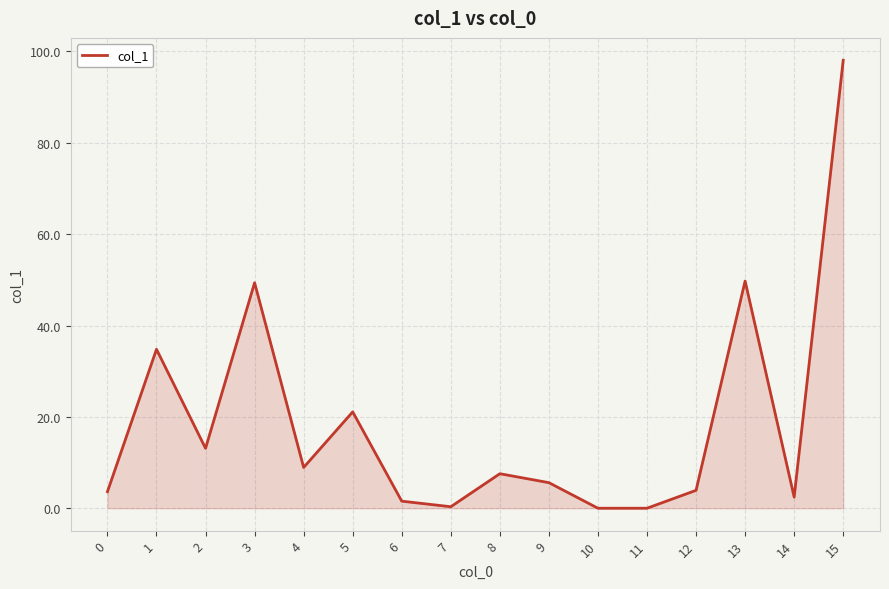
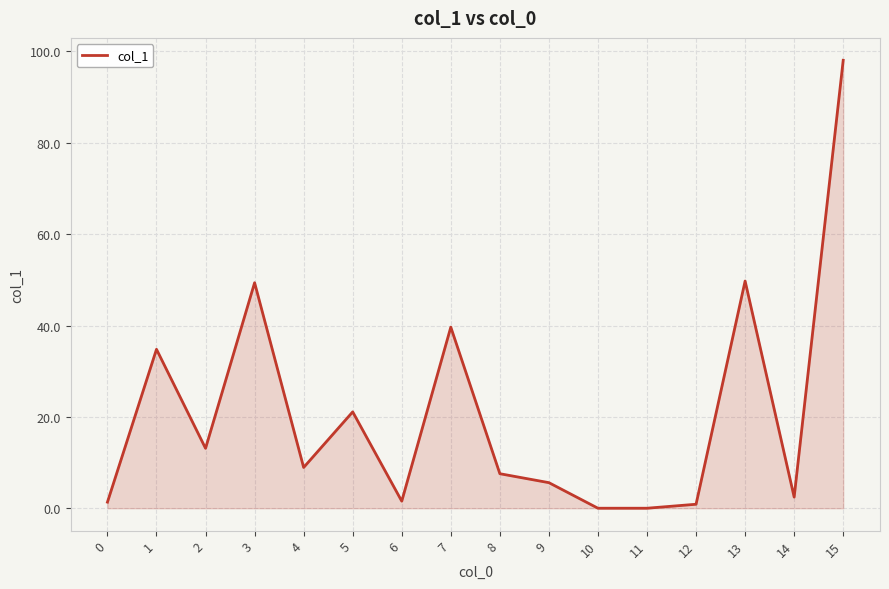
0: 4 -> 1
7: 0 -> 40
12: 4 -> 1
